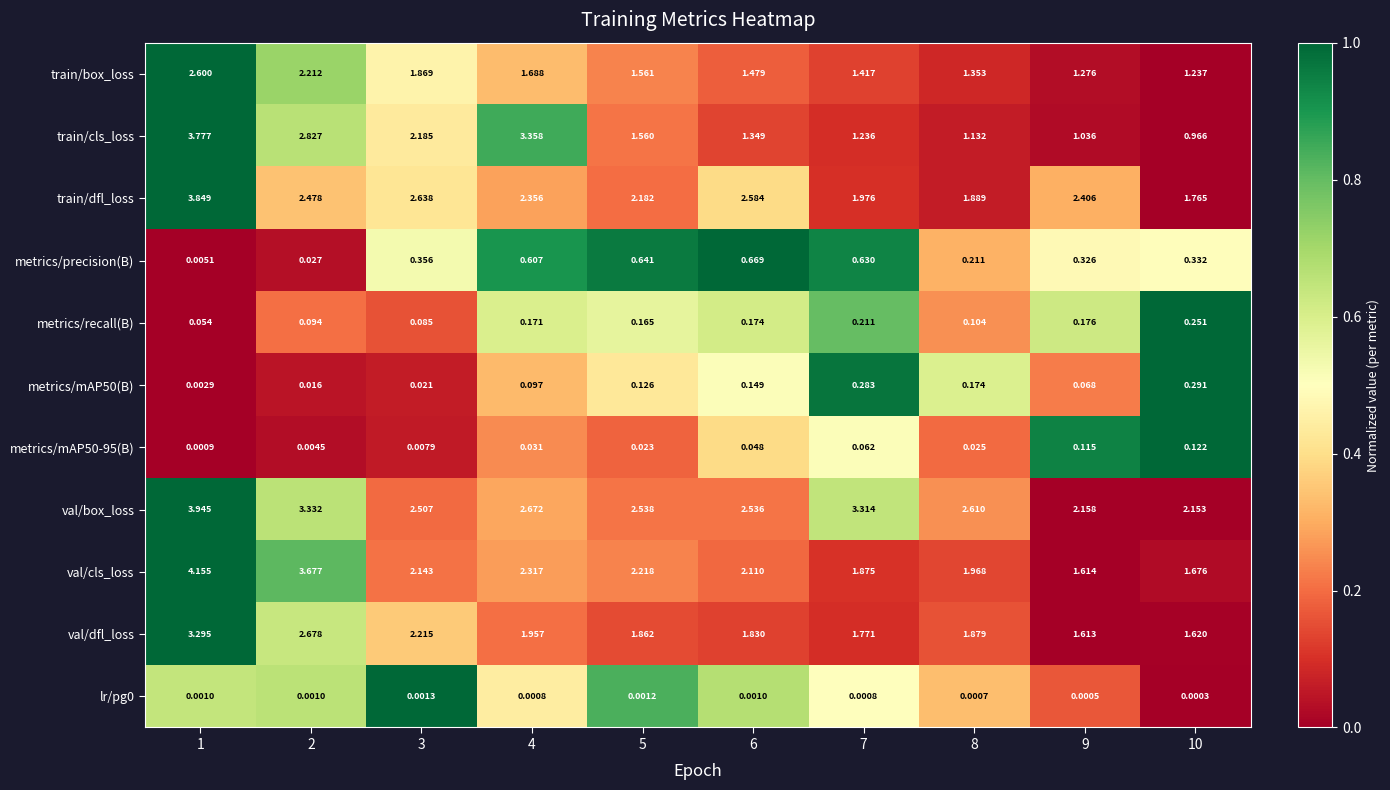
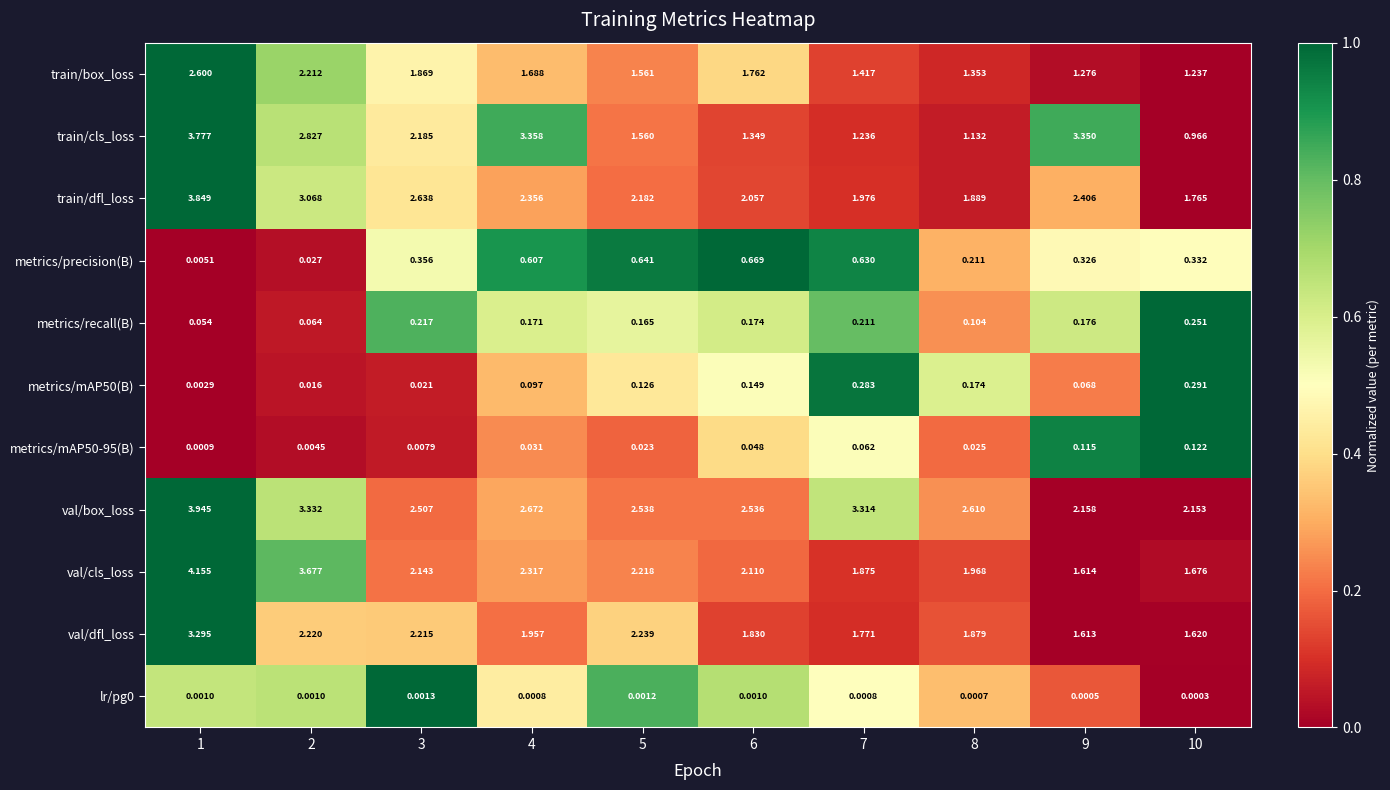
train/box_loss, 6: 1.479 -> 1.762
train/cls_loss, 9: 1.036 -> 3.350
train/dfl_loss, 2: 2.478 -> 3.068
train/dfl_loss, 6: 2.584 -> 2.057
metrics/recall(B), 2: 0.094 -> 0.064
metrics/recall(B), 3: 0.085 -> 0.217
val/dfl_loss, 2: 2.678 -> 2.220
val/dfl_loss, 5: 1.862 -> 2.239
